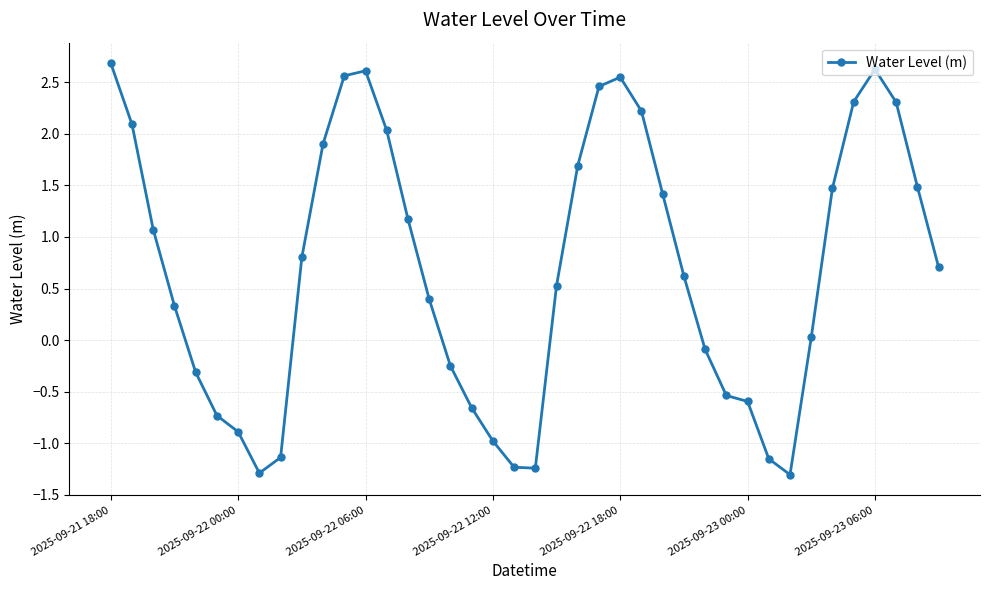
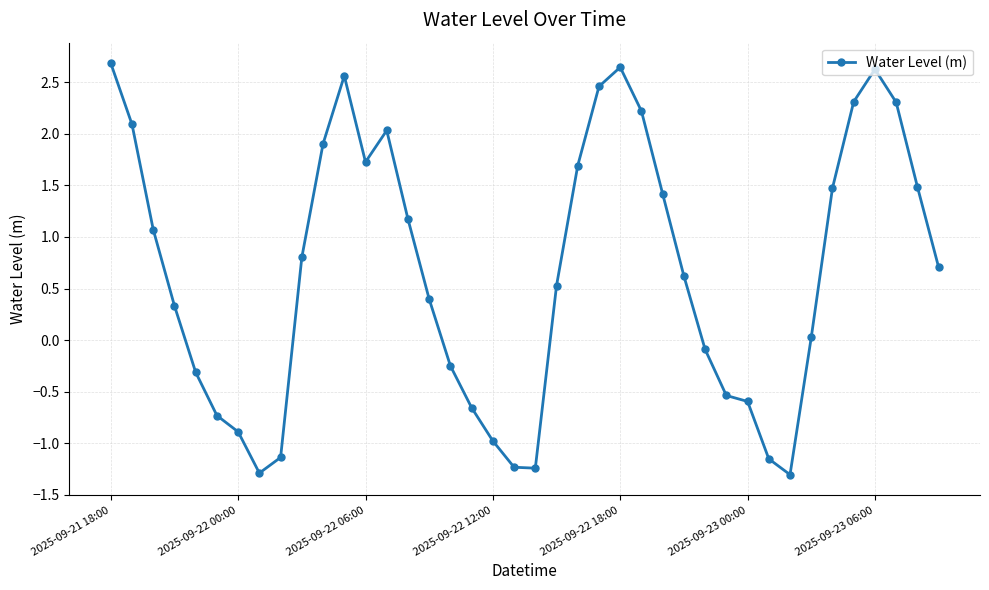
2025-09-22 06:00: 2.61 -> 1.73
2025-09-22 18:00: 2.55 -> 2.65
